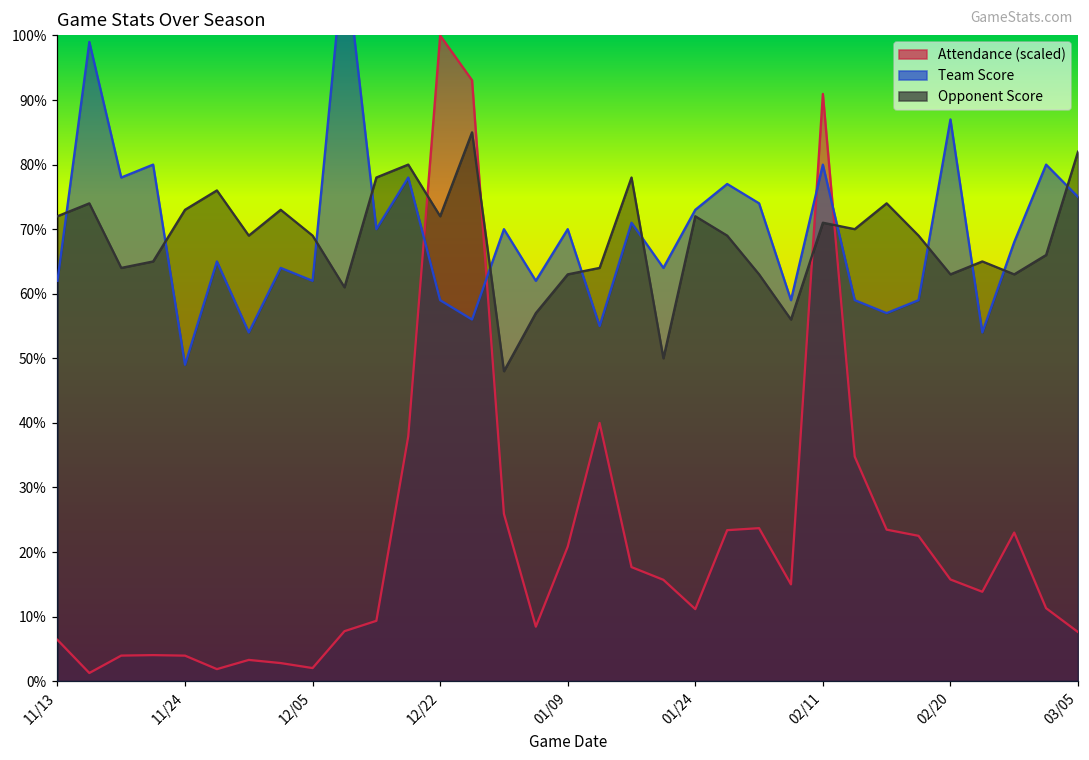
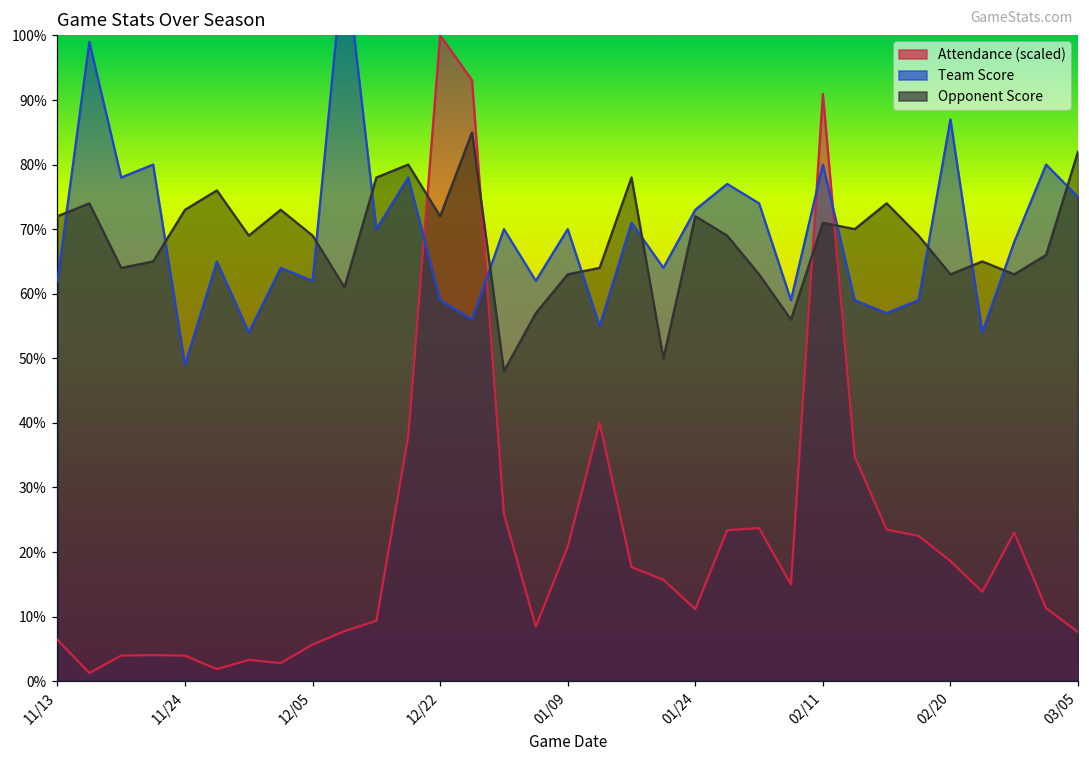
Attendance (scaled), 12/05: 2% -> 6%
Attendance (scaled), 02/20: 16% -> 19%
